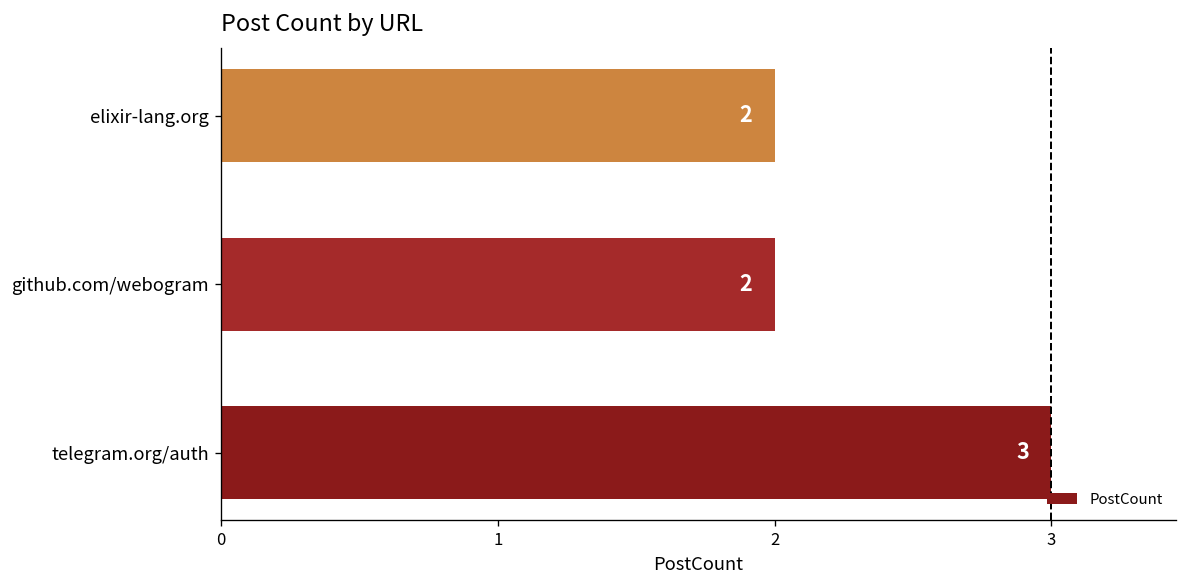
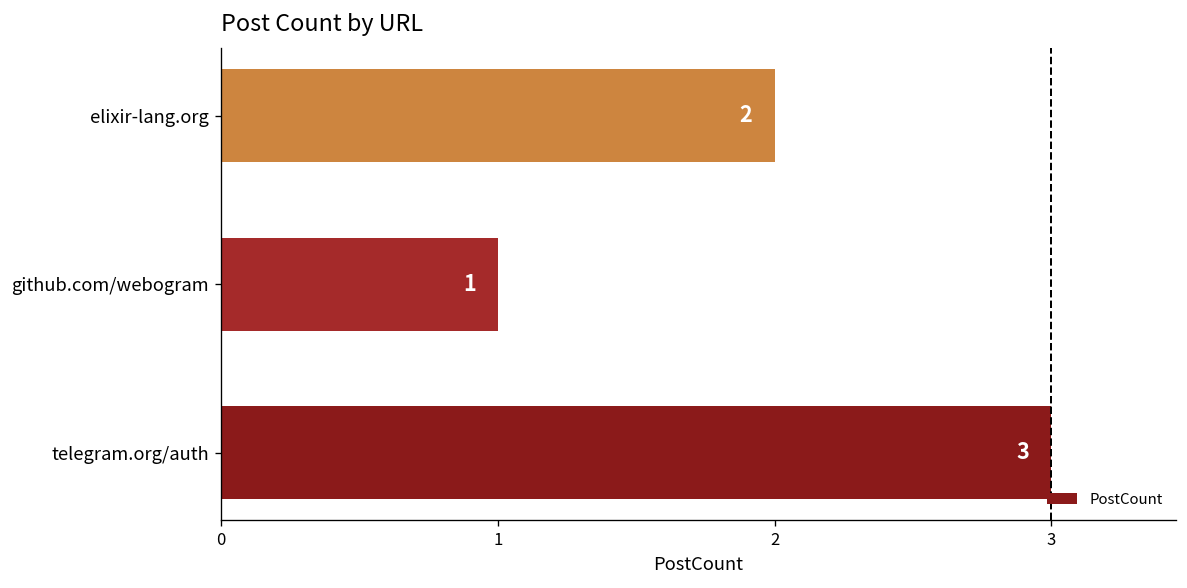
github.com/webogram: 2 -> 1
